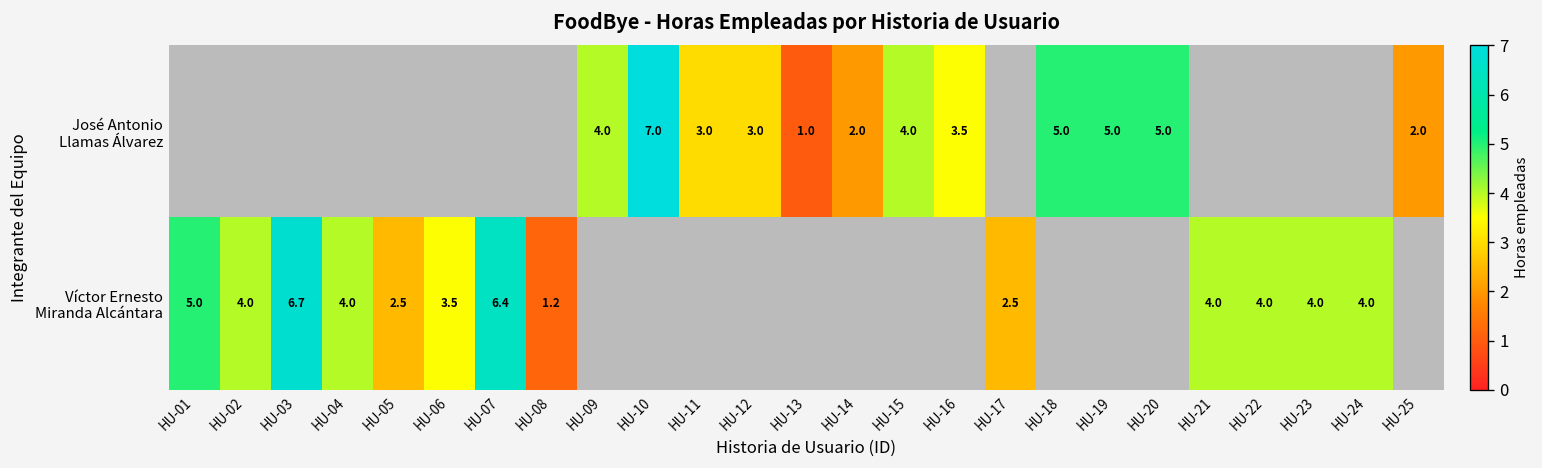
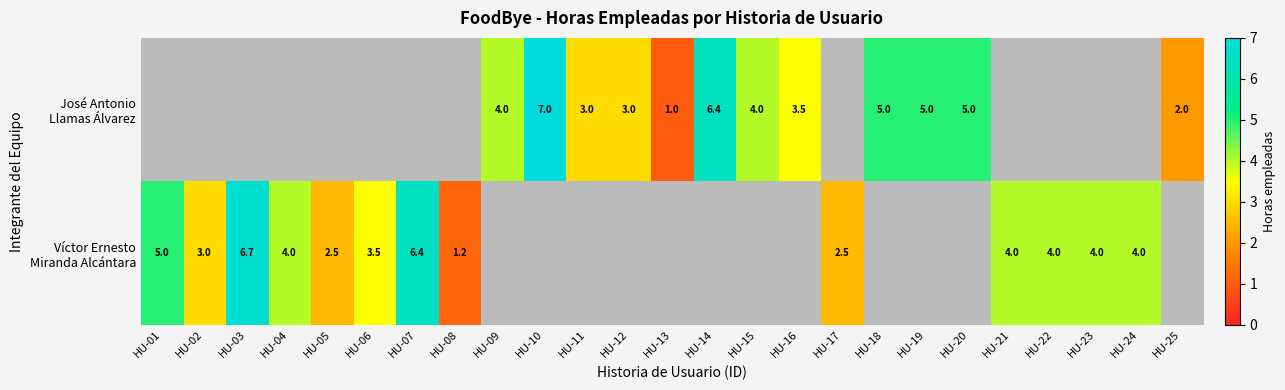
José Antonio Llamas Álvarez, HU-14: 2.0 -> 6.4
Víctor Ernesto Miranda Alcántara, HU-02: 4.0 -> 3.0
